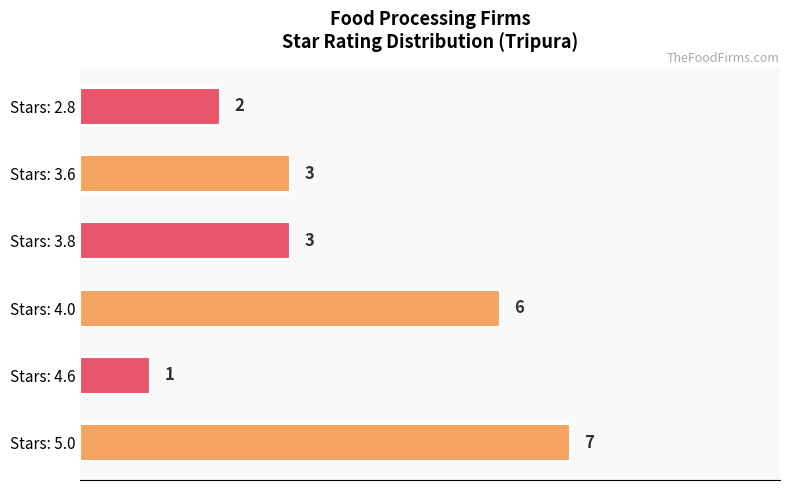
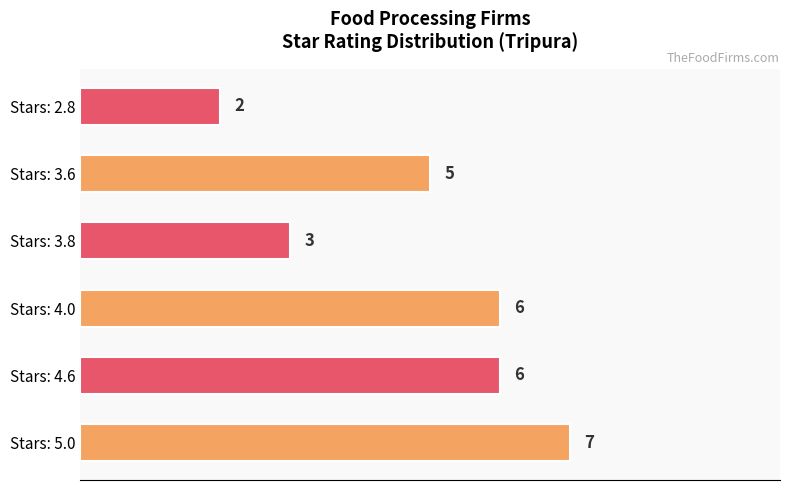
Stars: 3.6: 3 -> 5
Stars: 4.6: 1 -> 6
